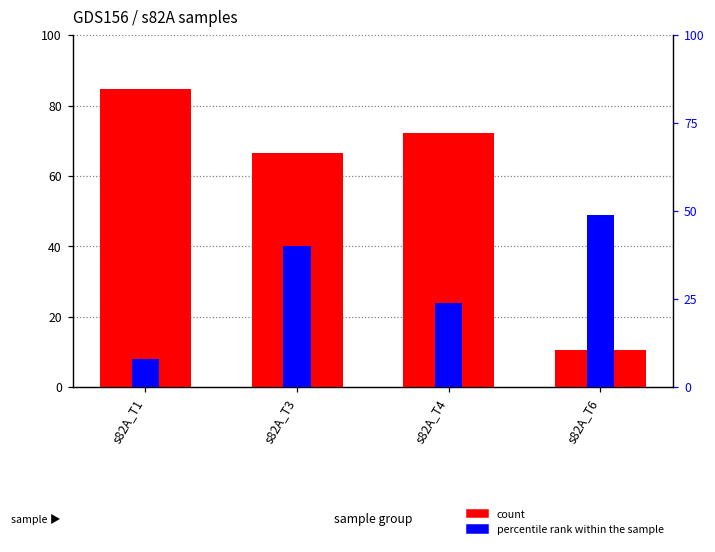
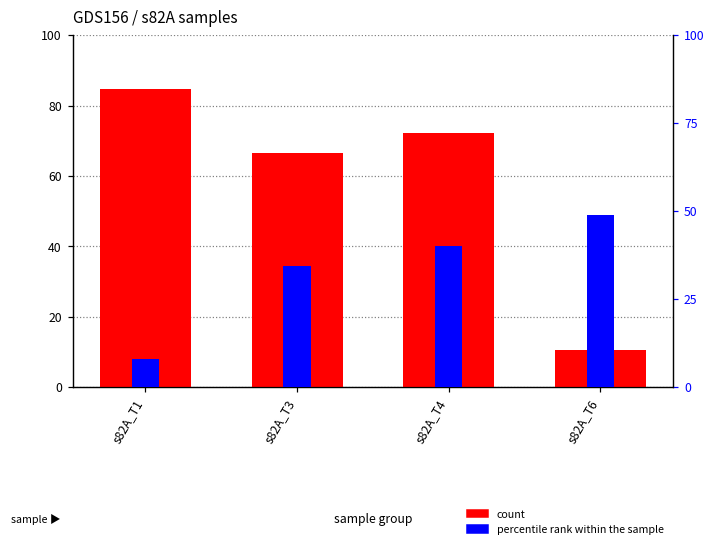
percentile rank within the sample, s82A_T3: 40 -> 35
percentile rank within the sample, s82A_T4: 24 -> 40
